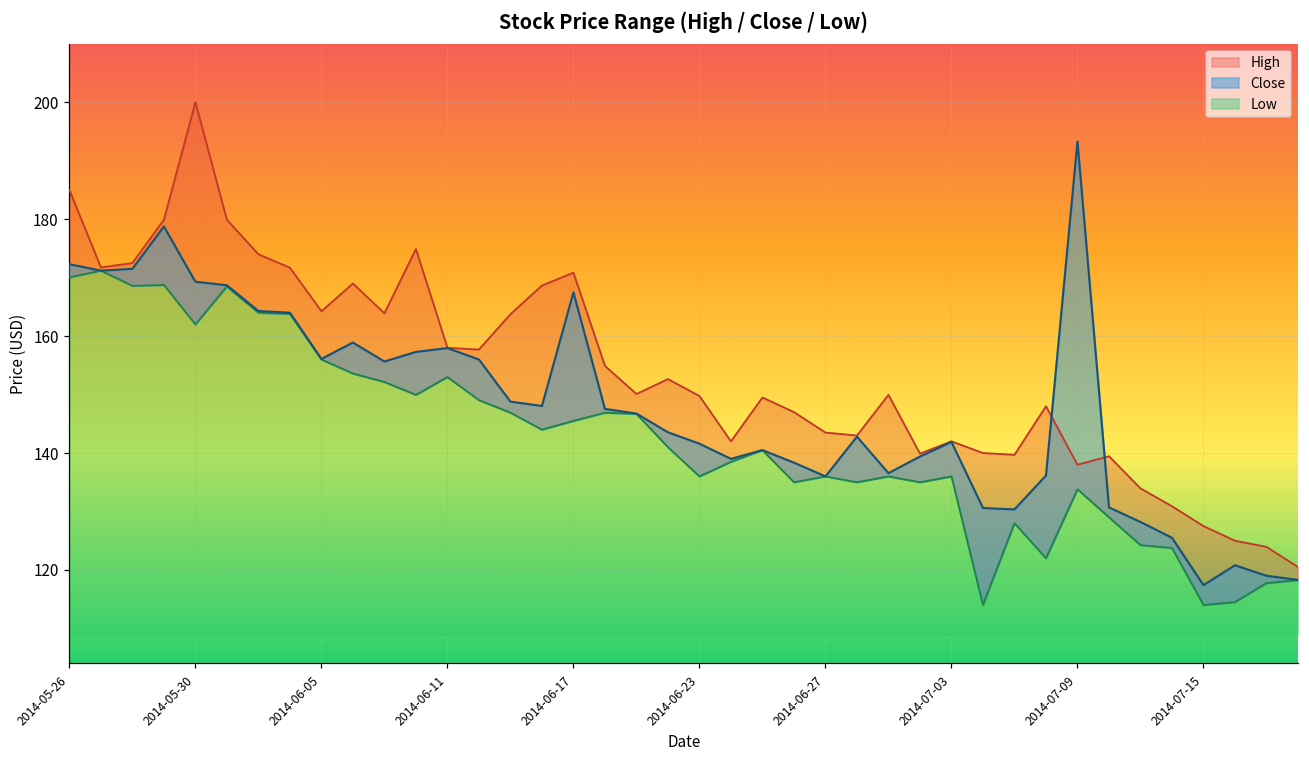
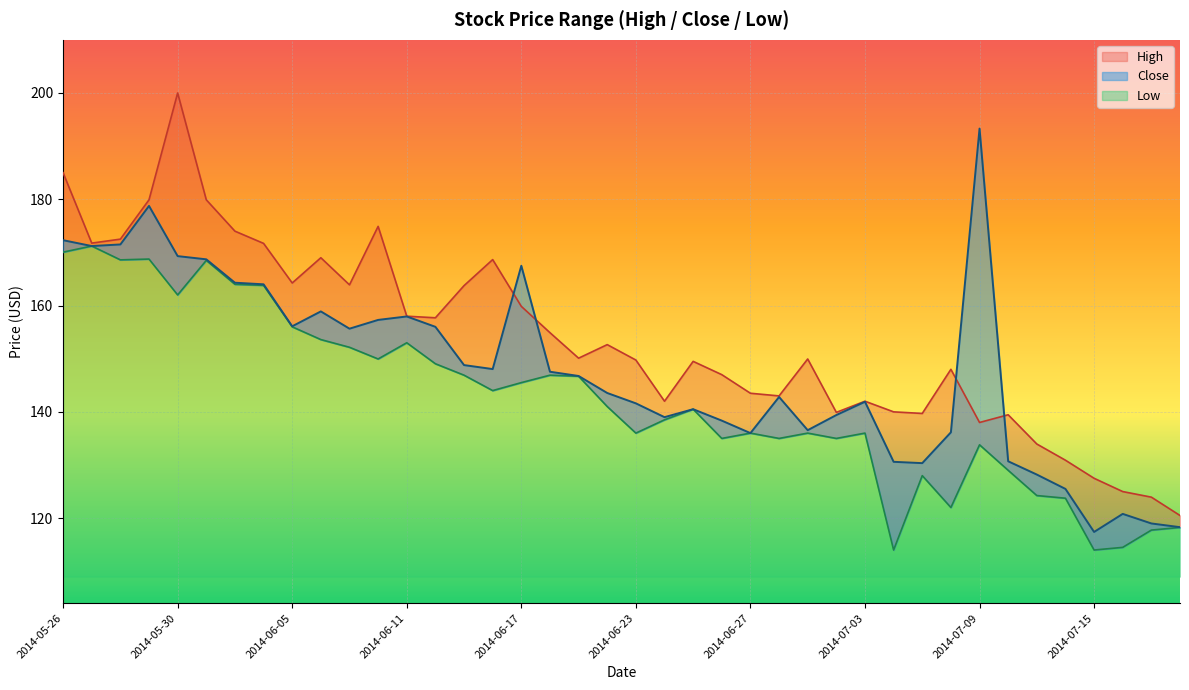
High, 2014-06-17: 171 -> 160
